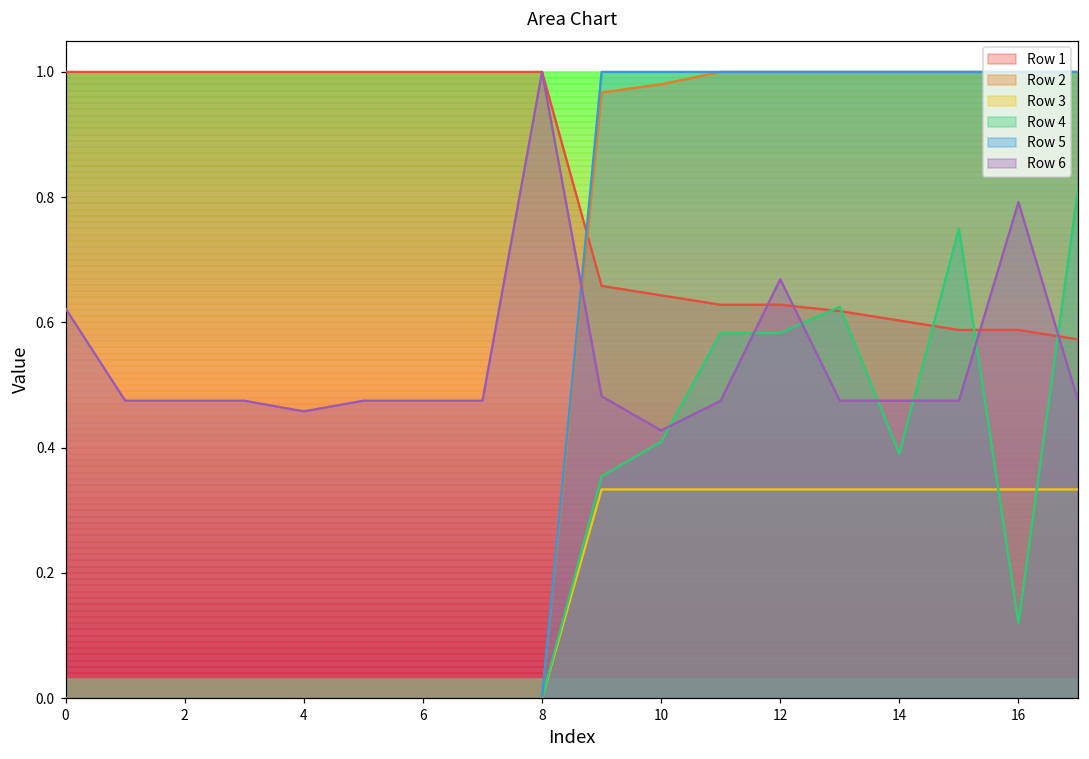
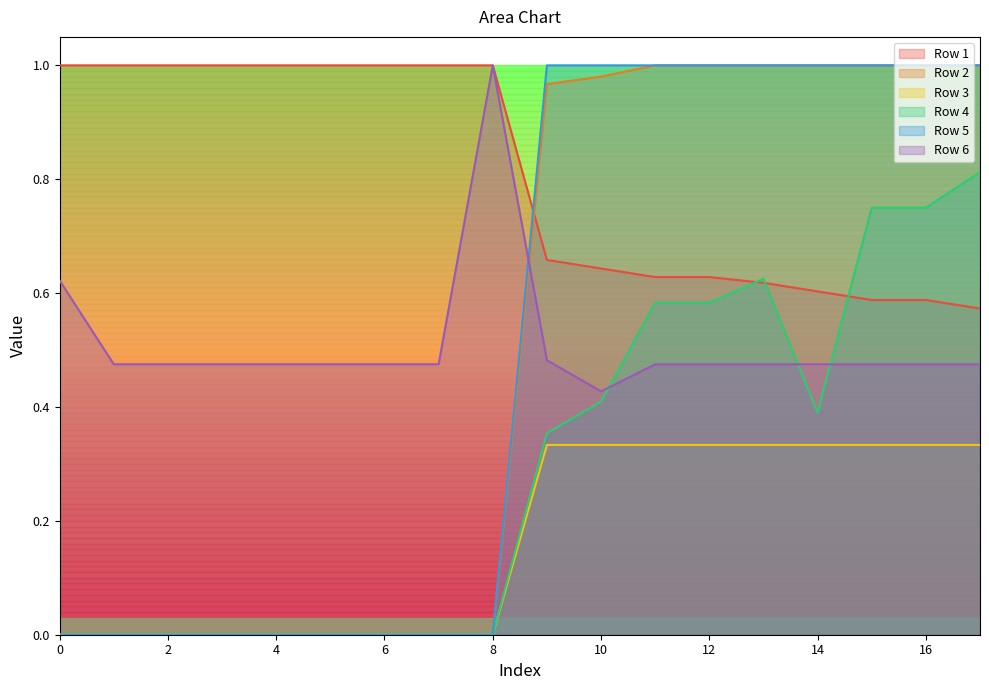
Row 6, 4: 0.46 -> 0.48
Row 6, 12: 0.67 -> 0.48
Row 4, 16: 0.12 -> 0.75
Row 6, 16: 0.79 -> 0.48
